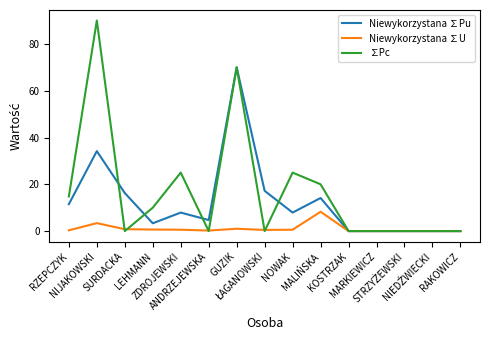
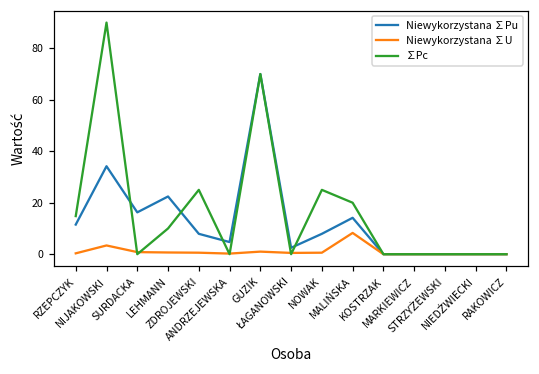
Niewykorzystana ∑Pu, LEHMANN: 3 -> 22
Niewykorzystana ∑Pu, ŁAGANOWSKI: 17 -> 3
